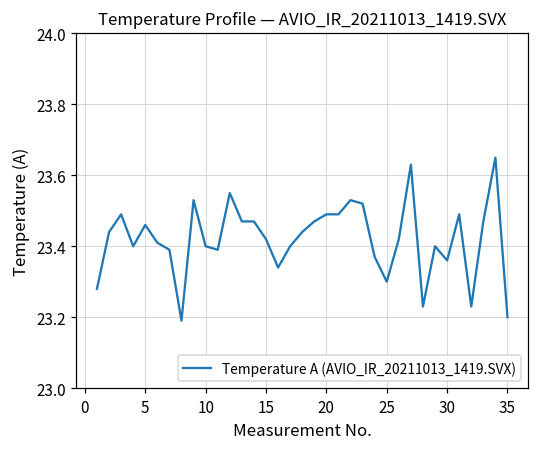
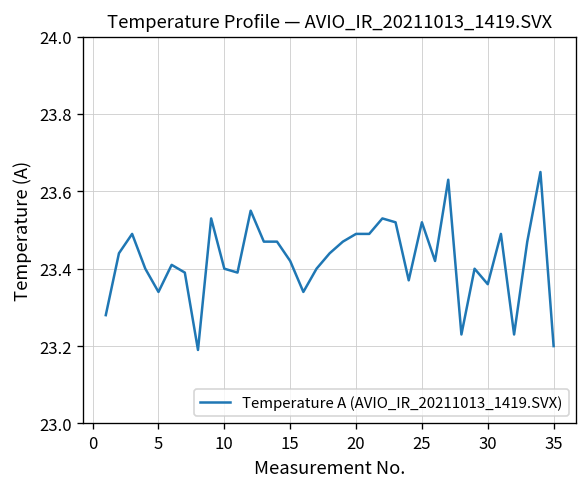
5: 23.46 -> 23.34
25: 23.30 -> 23.52
